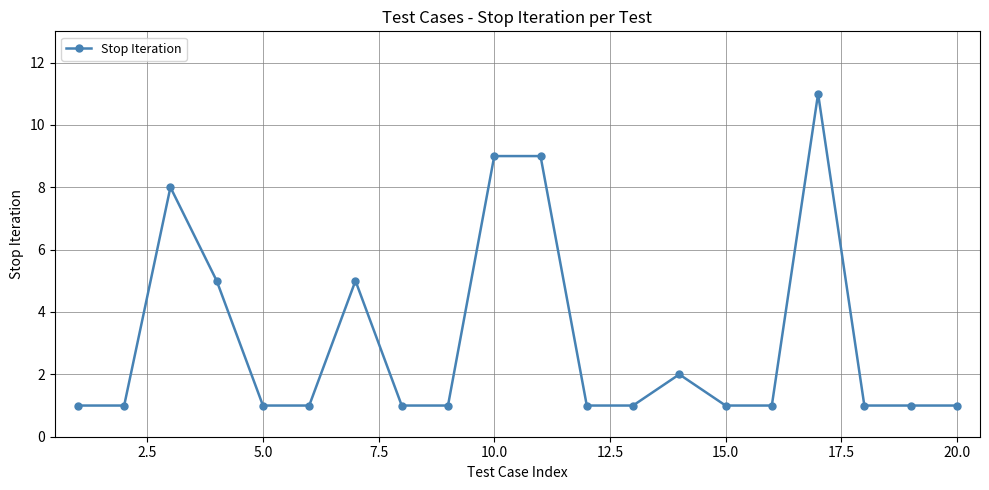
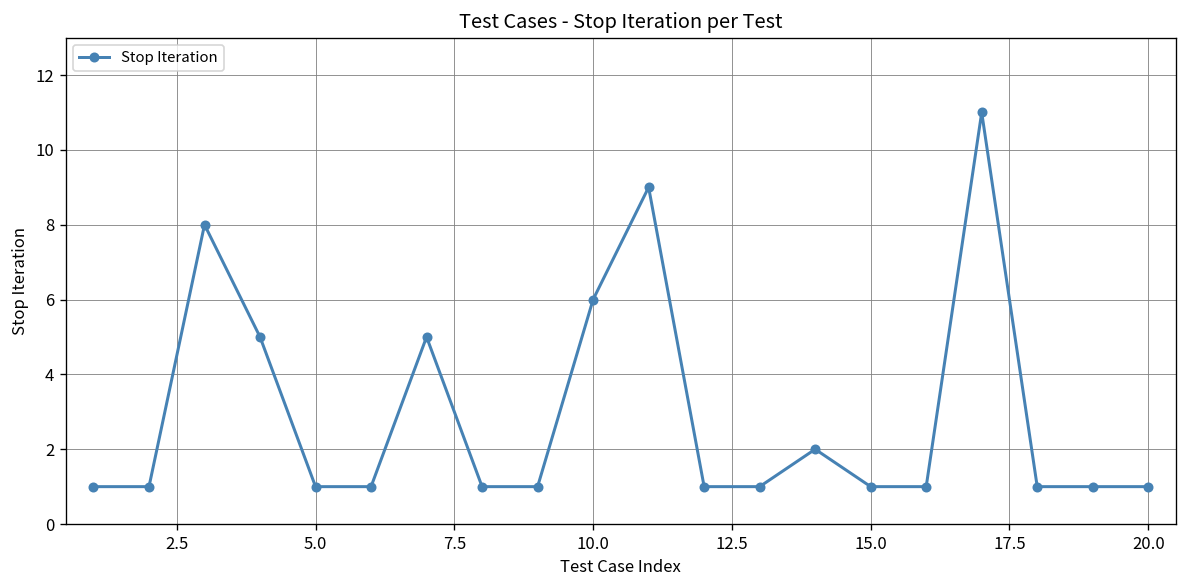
10.0: 9 -> 6
